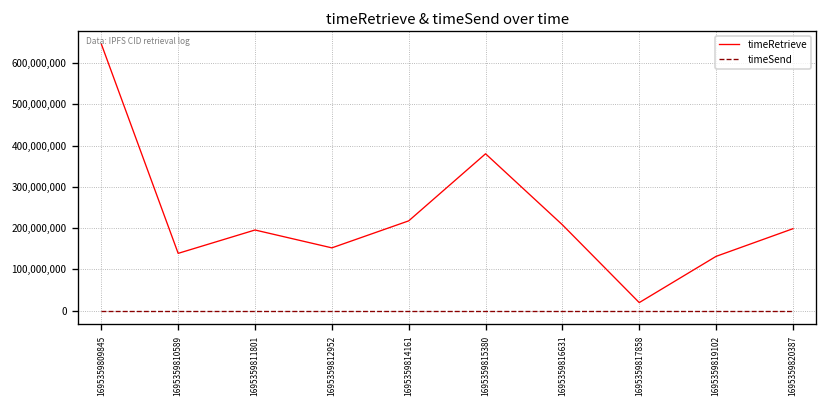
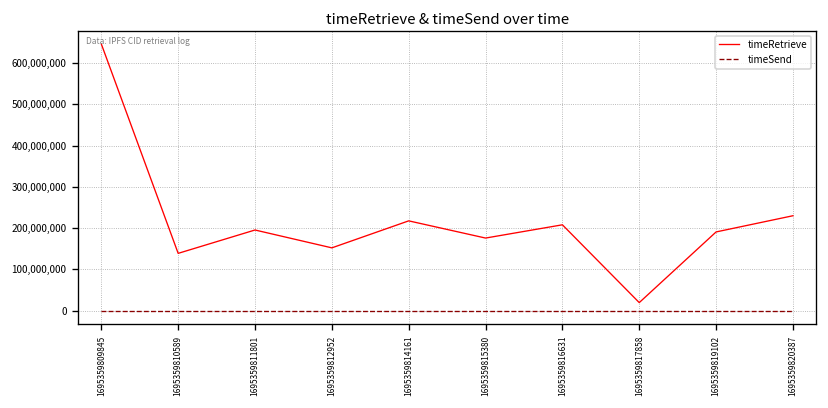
timeRetrieve, 1695359815380: 380,000,000 -> 180,000,000
timeRetrieve, 1695359819102: 130,000,000 -> 190,000,000
timeRetrieve, 1695359820387: 200,000,000 -> 230,000,000
